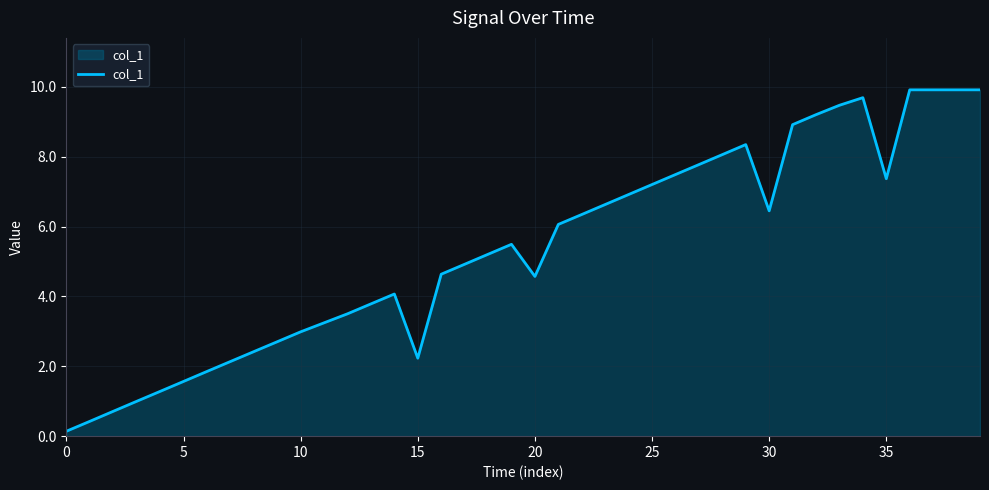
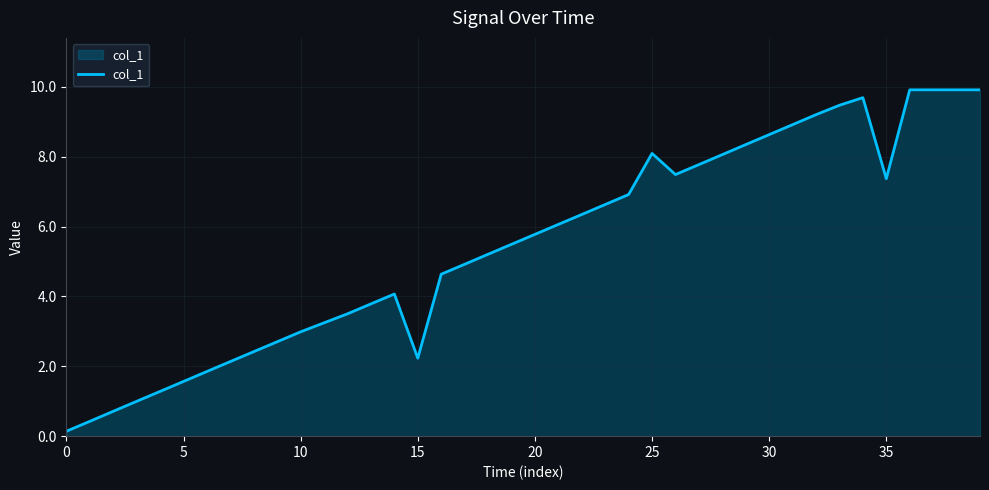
20: 4.6 -> 5.8
25: 7.2 -> 8.1
30: 6.5 -> 8.6
